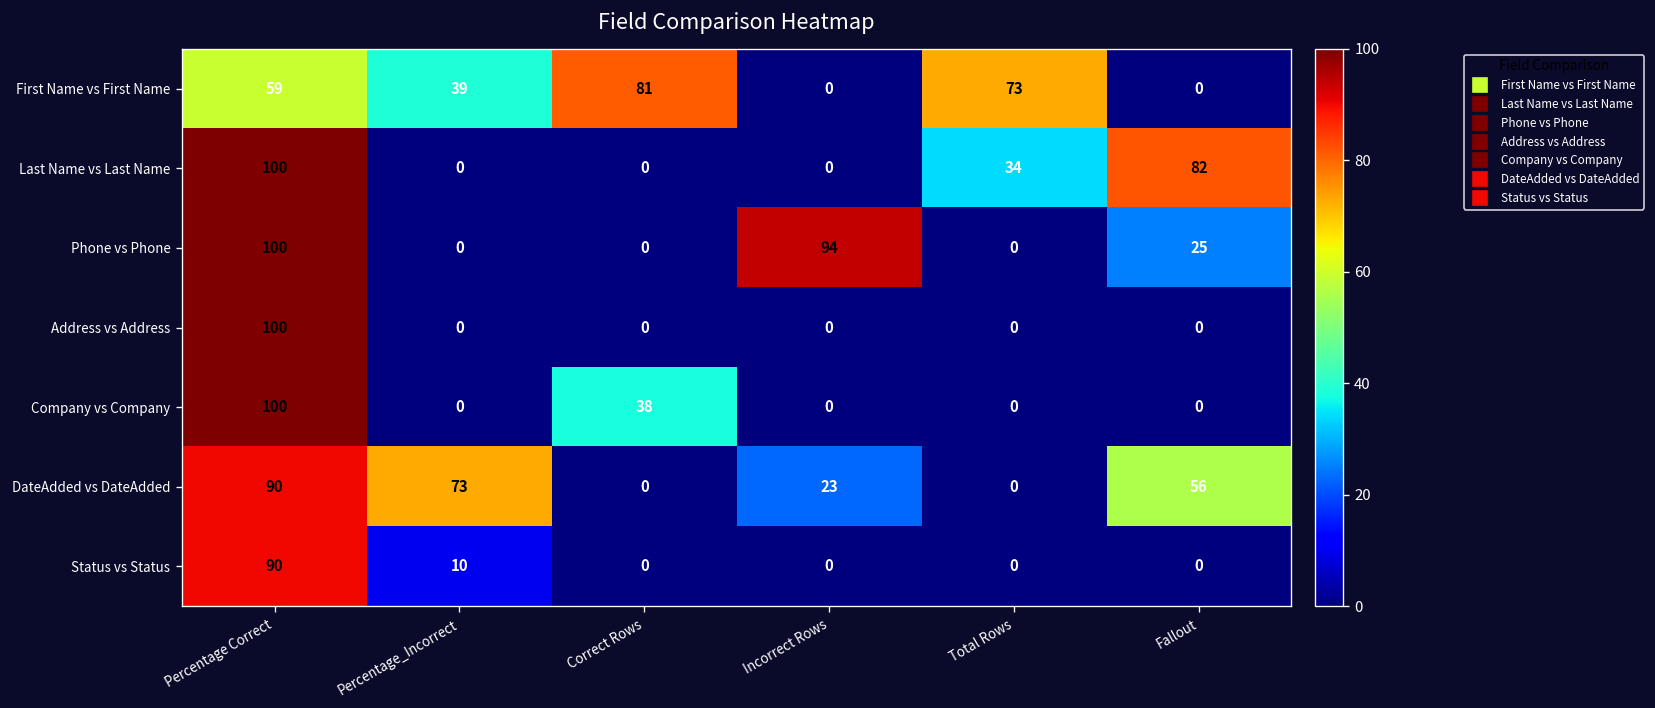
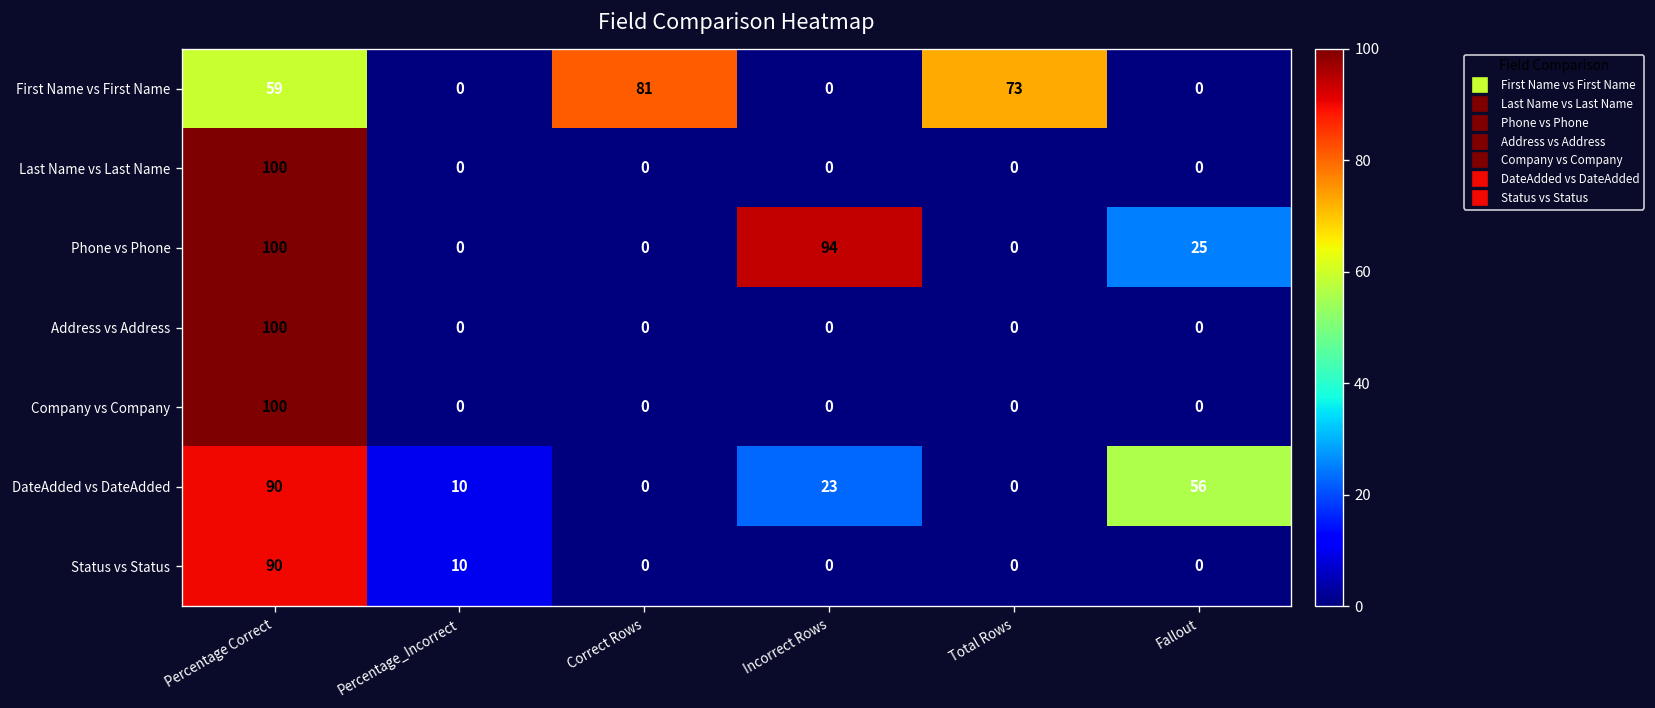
First Name vs First Name, Percentage_Incorrect: 39 -> 0
Last Name vs Last Name, Total Rows: 34 -> 0
Last Name vs Last Name, Fallout: 82 -> 0
Company vs Company, Correct Rows: 38 -> 0
DateAdded vs DateAdded, Percentage_Incorrect: 73 -> 10
